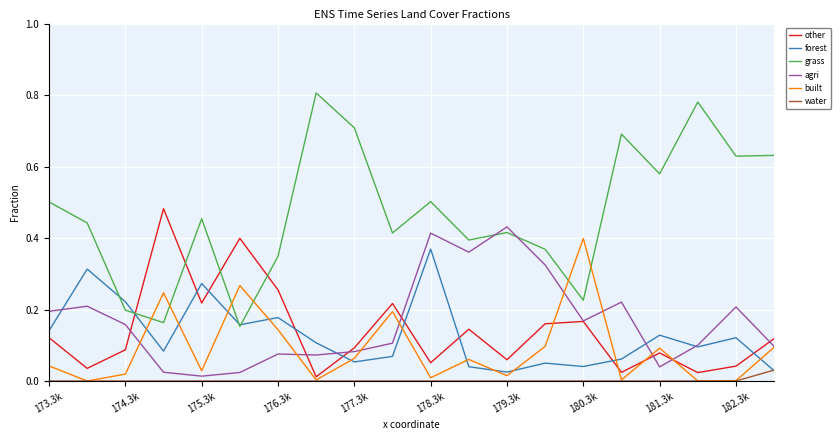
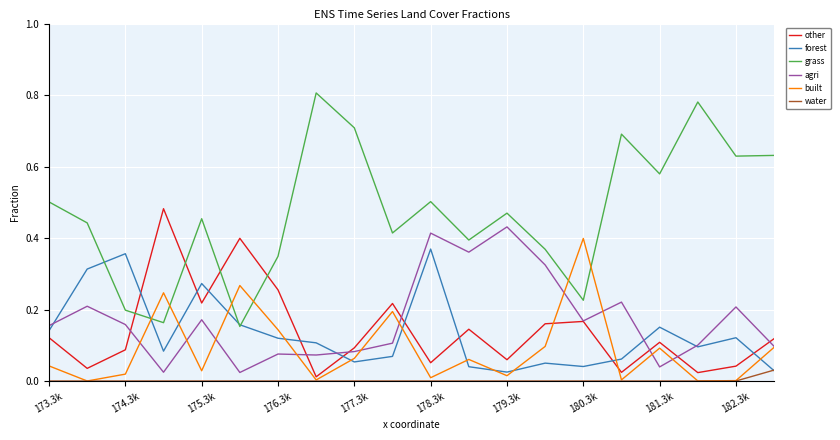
agri, 173.3k: 0.19 -> 0.15
forest, 174.3k: 0.22 -> 0.36
agri, 175.3k: 0.01 -> 0.17
forest, 176.3k: 0.18 -> 0.12
grass, 179.3k: 0.42 -> 0.47
other, 181.3k: 0.08 -> 0.11
forest, 181.3k: 0.13 -> 0.15
